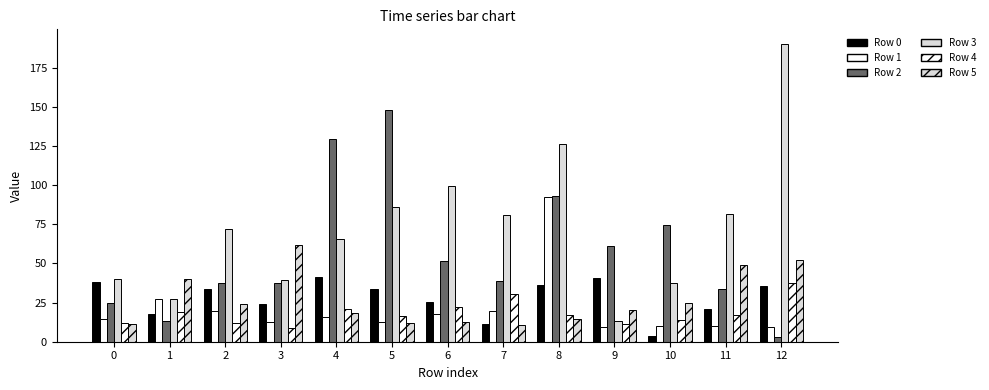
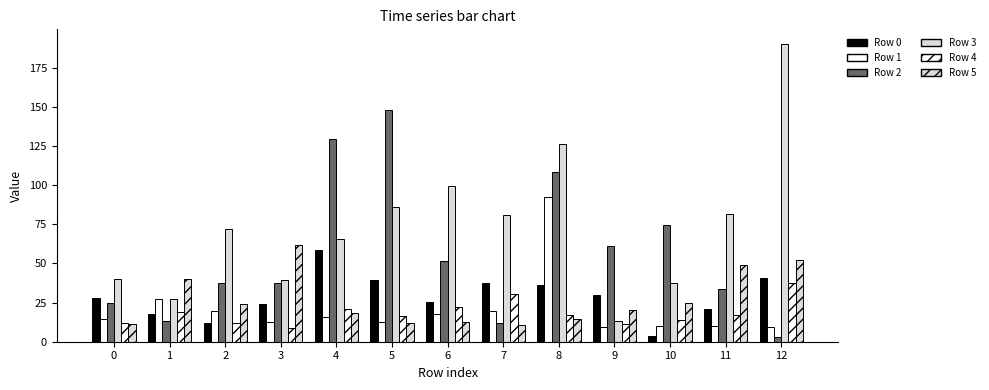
Row 0, 0: 38 -> 28
Row 0, 2: 34 -> 12
Row 0, 4: 41 -> 59
Row 0, 5: 34 -> 40
Row 0, 7: 11 -> 37
Row 2, 7: 39 -> 12
Row 2, 8: 93 -> 109
Row 0, 9: 41 -> 30
Row 0, 12: 36 -> 41
